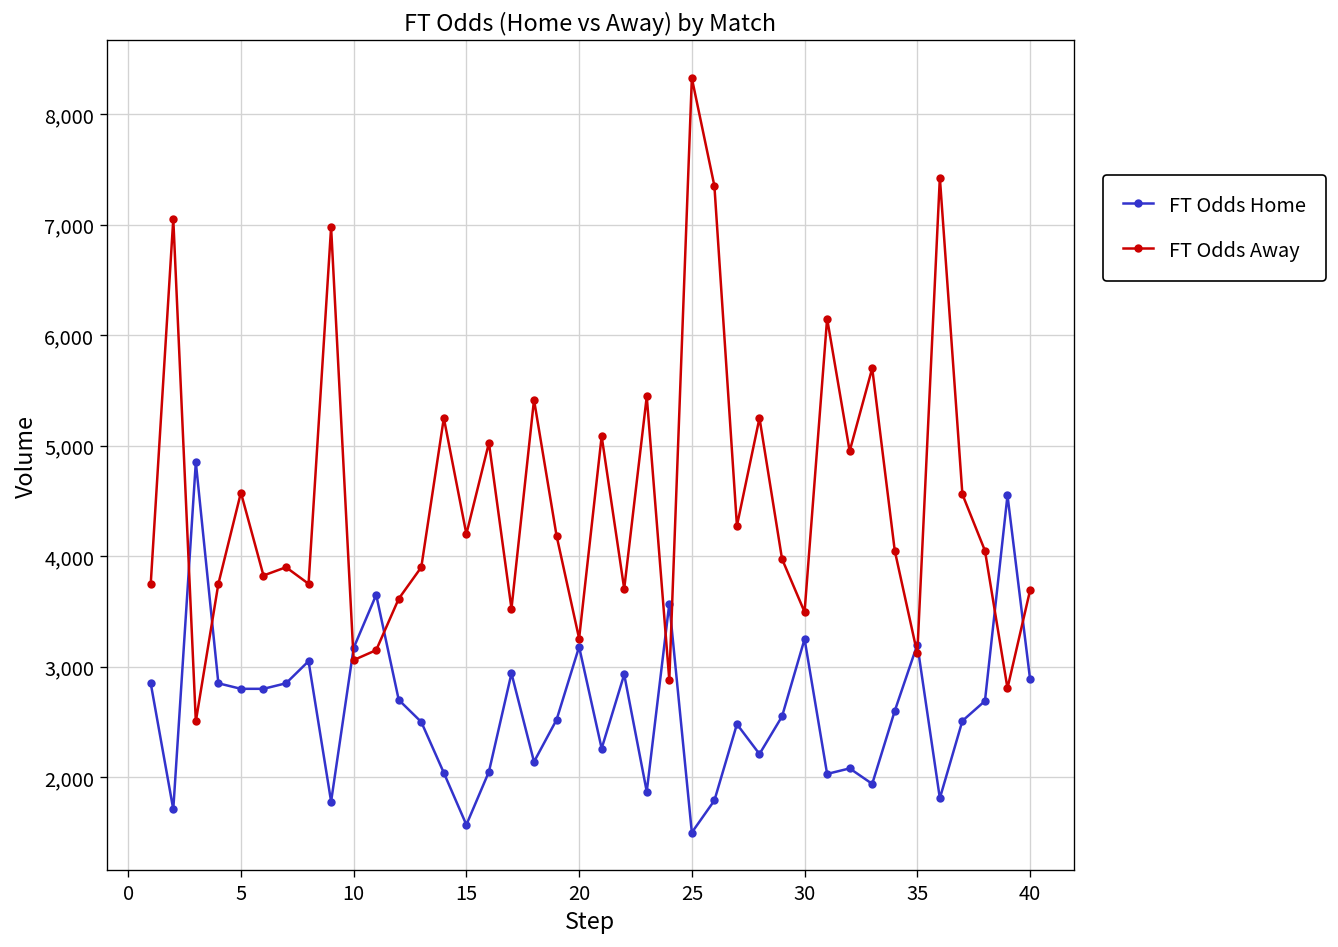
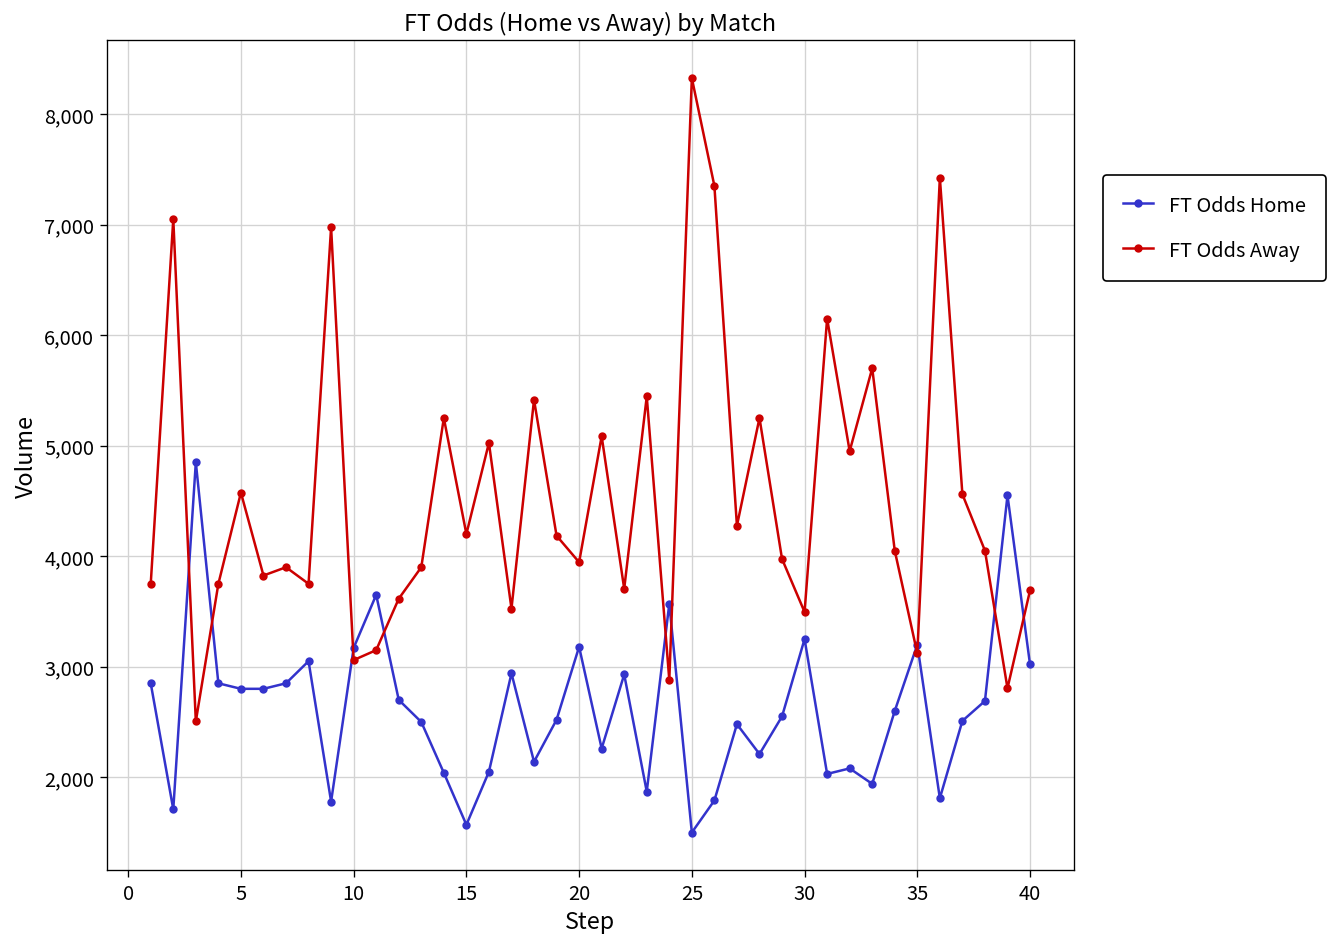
FT Odds Away, 20: 3,300 -> 3,900
FT Odds Home, 40: 2,900 -> 3,000
